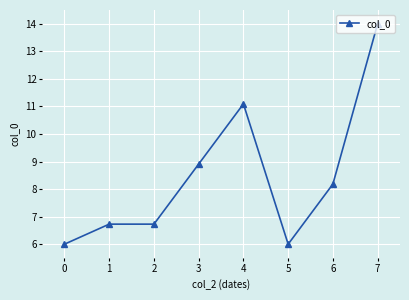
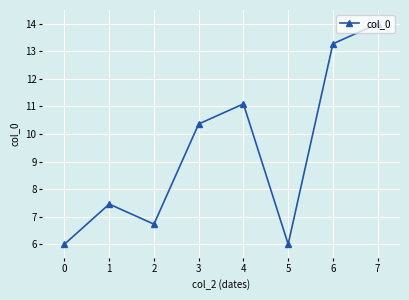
1: 6.7 -> 7.5
3: 8.9 -> 10.4
6: 8.2 -> 13.3
